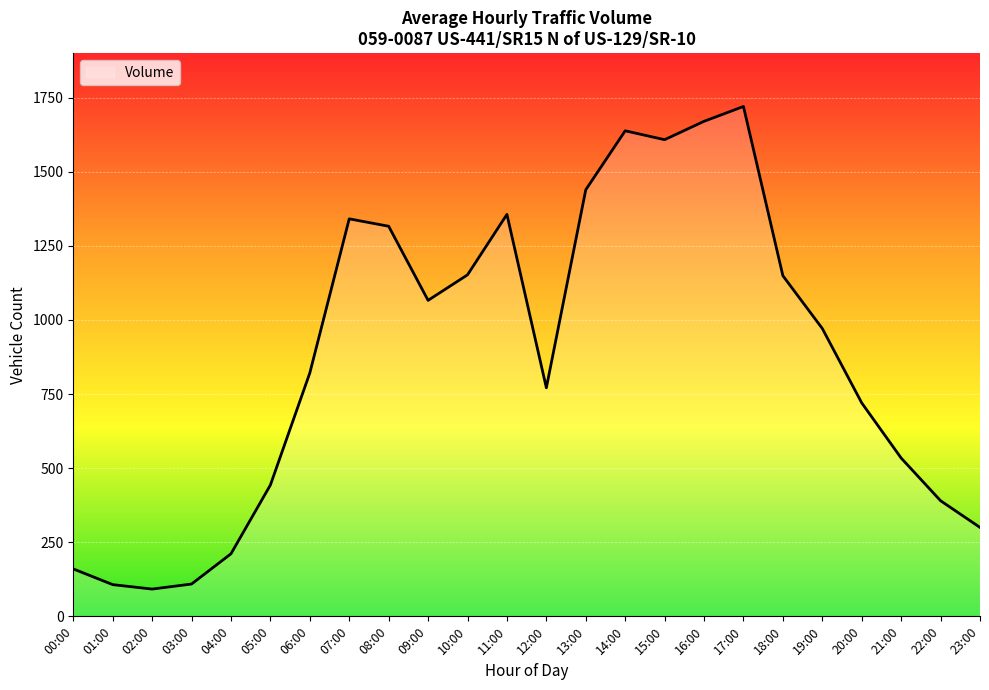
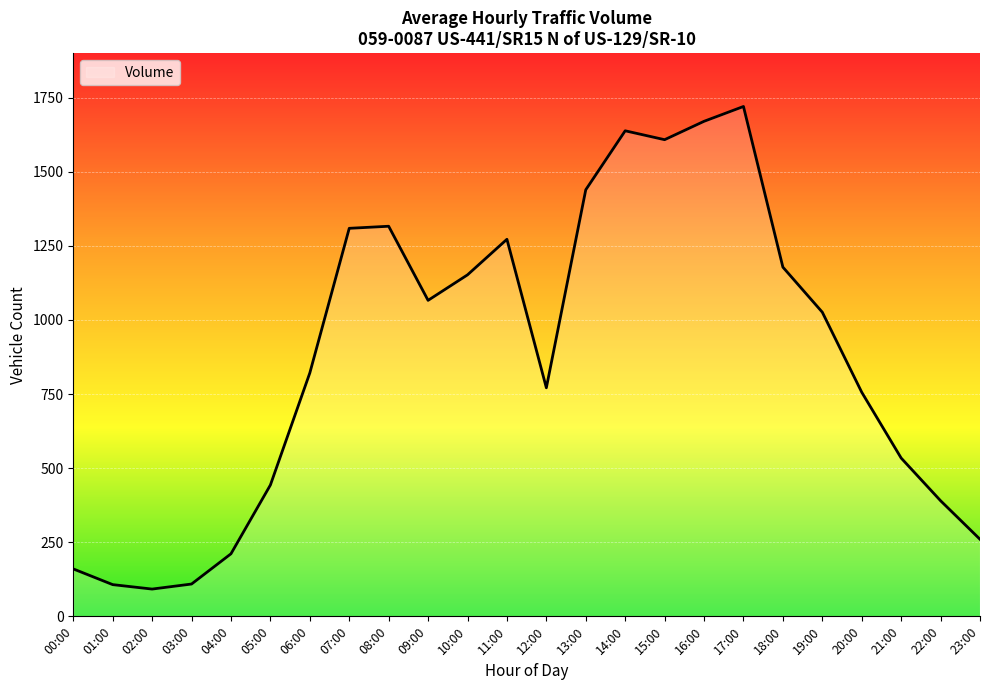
07:00: 1340 -> 1310
11:00: 1360 -> 1270
18:00: 1150 -> 1180
19:00: 970 -> 1030
20:00: 720 -> 760
23:00: 300 -> 260
